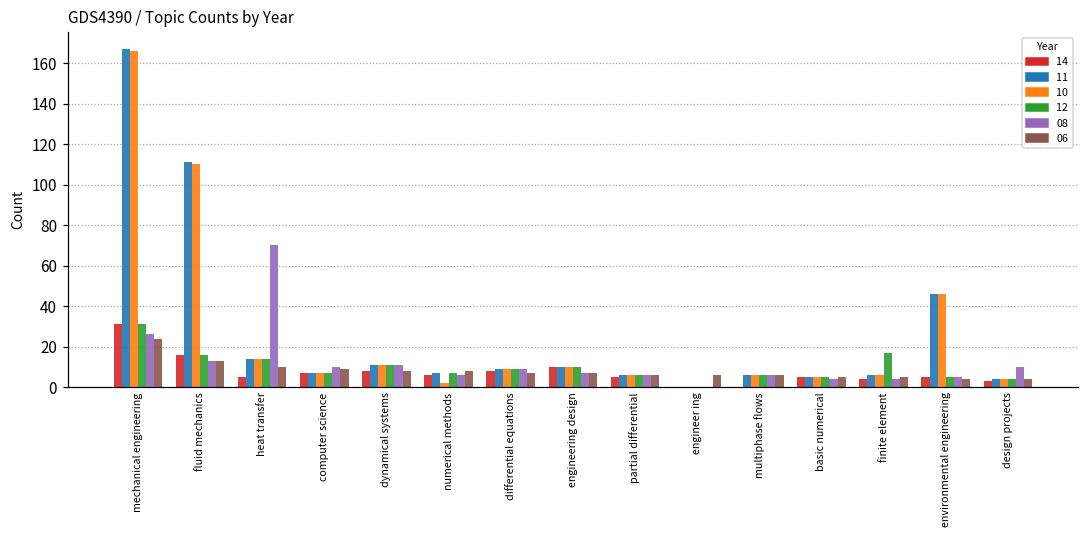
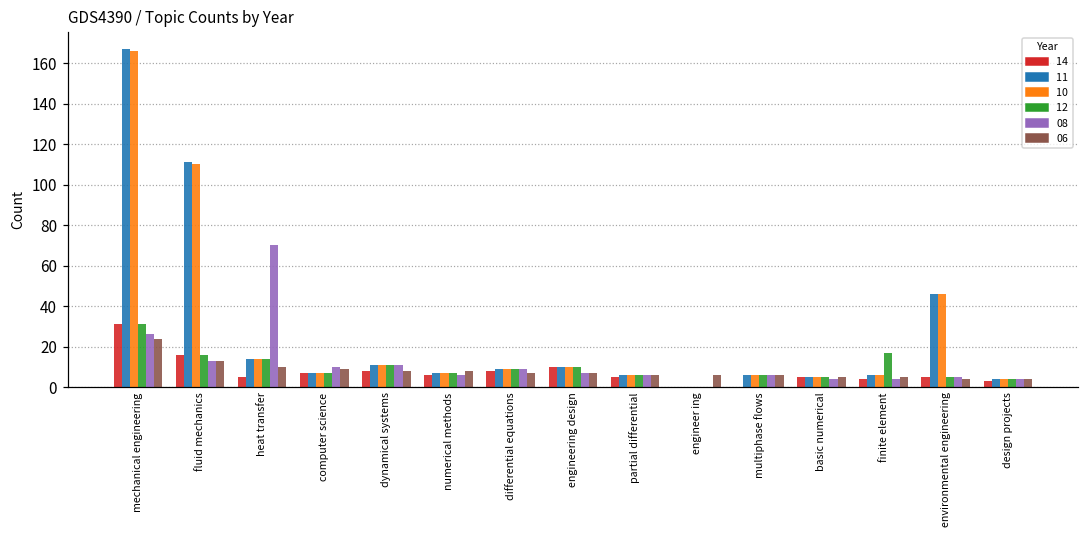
10, numerical methods: 2 -> 7
08, design projects: 10 -> 4
